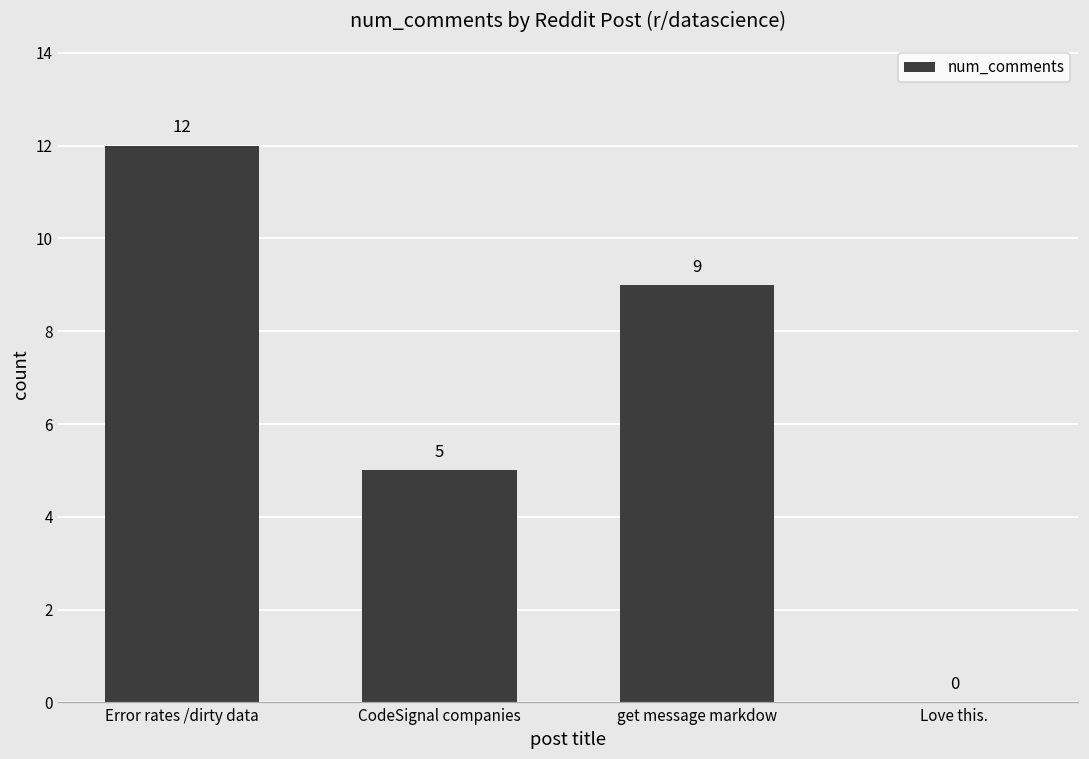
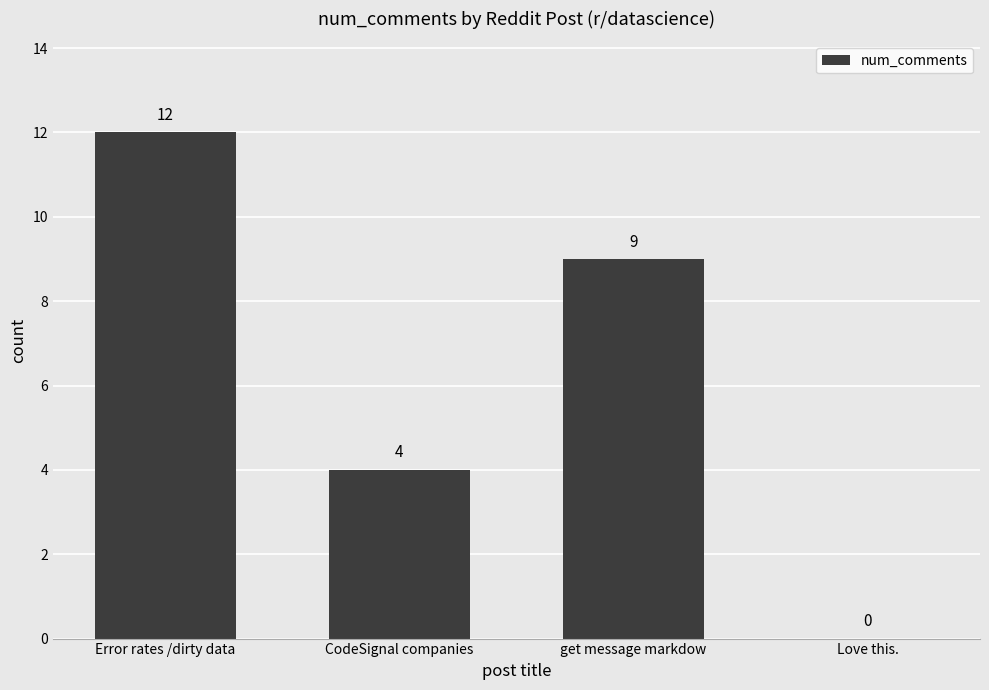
CodeSignal companies: 5 -> 4
